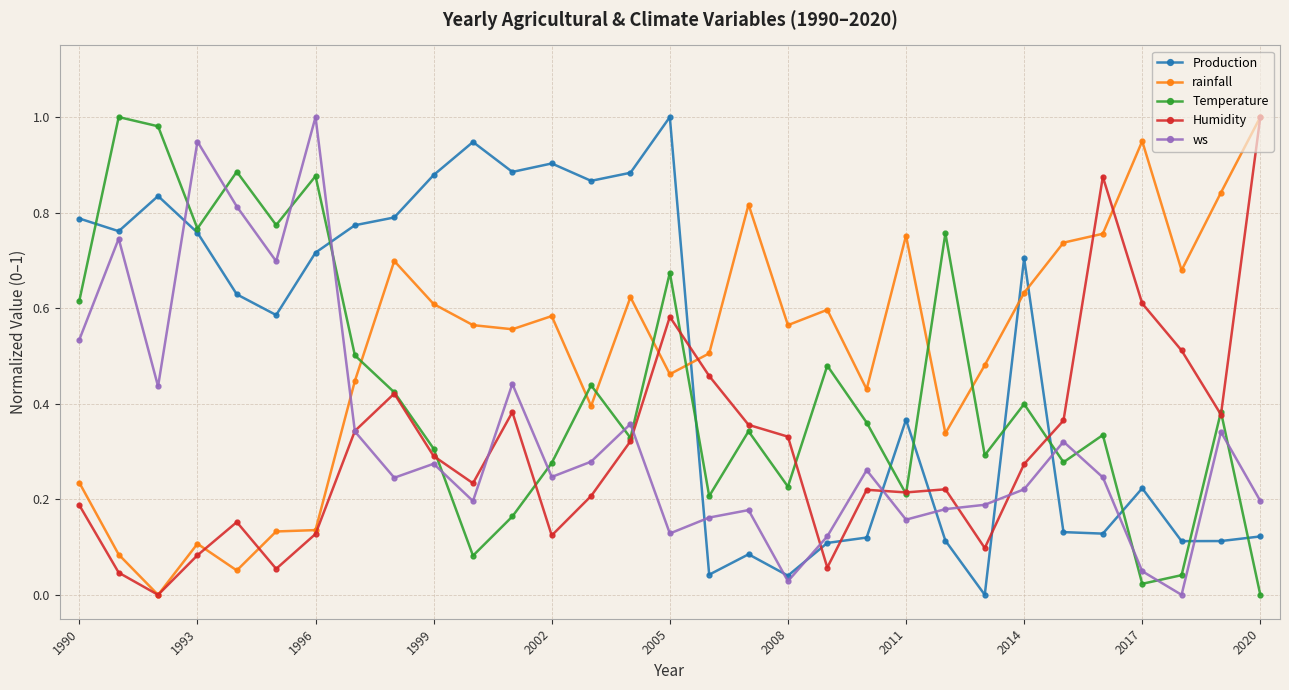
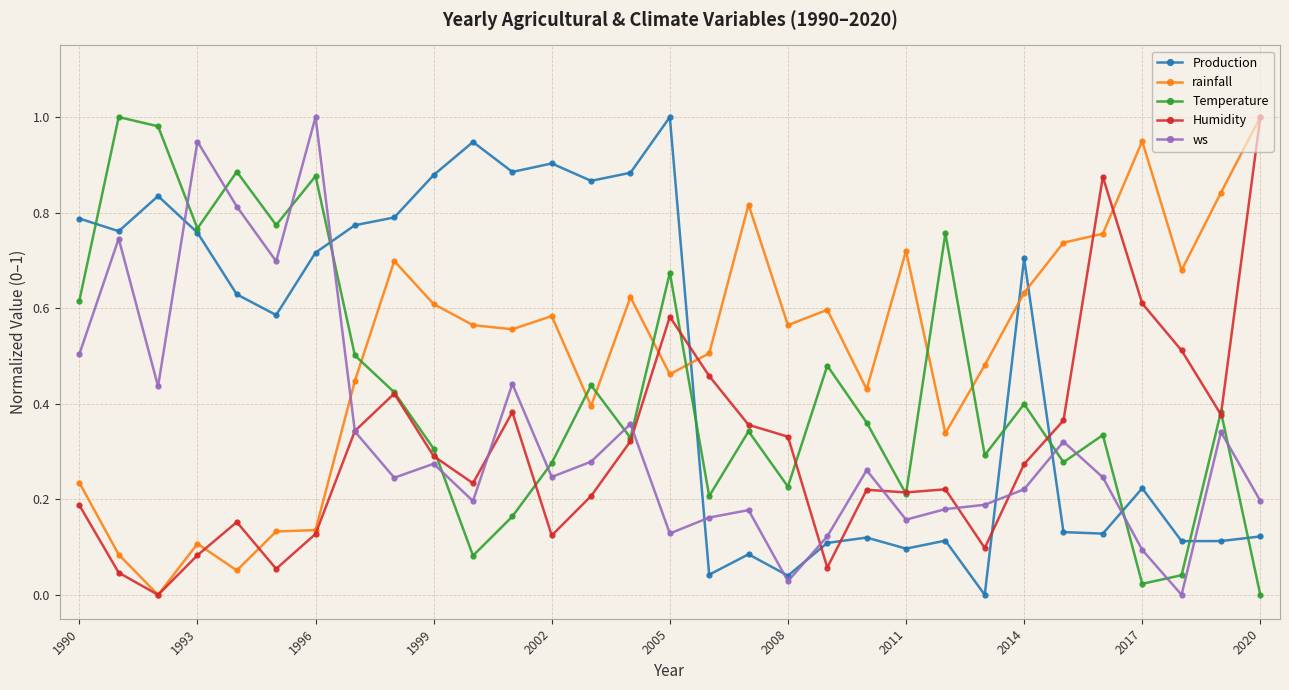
ws, 1990: 0.53 -> 0.50
Production, 2011: 0.37 -> 0.10
rainfall, 2011: 0.75 -> 0.72
ws, 2017: 0.05 -> 0.09
